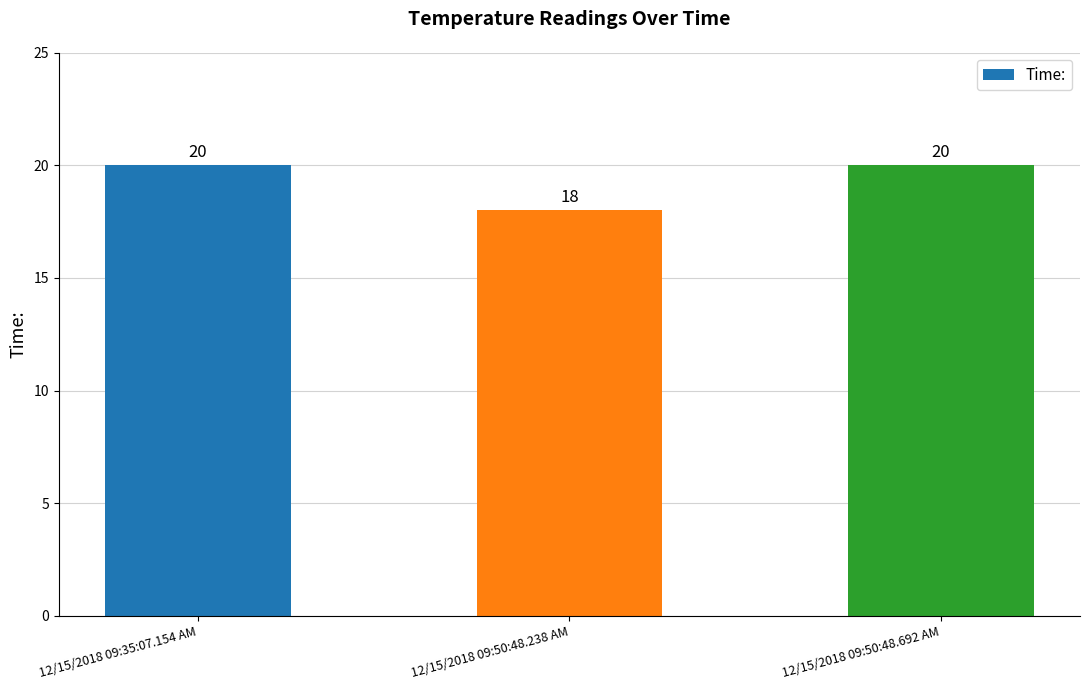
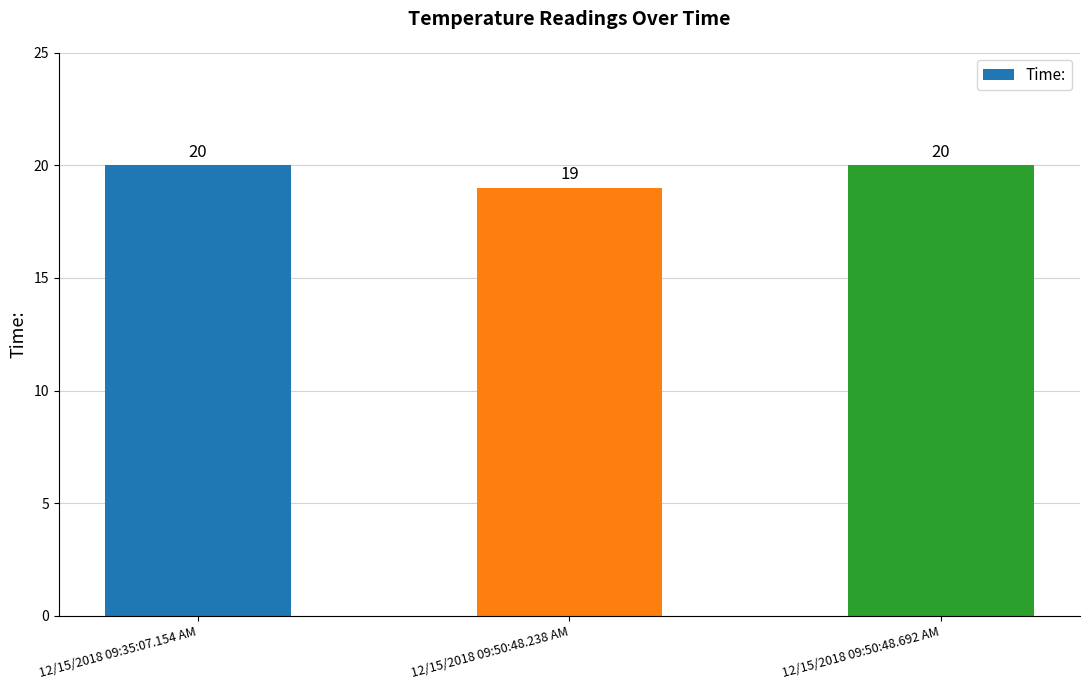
12/15/2018 09:50:48.238 AM: 18 -> 19
